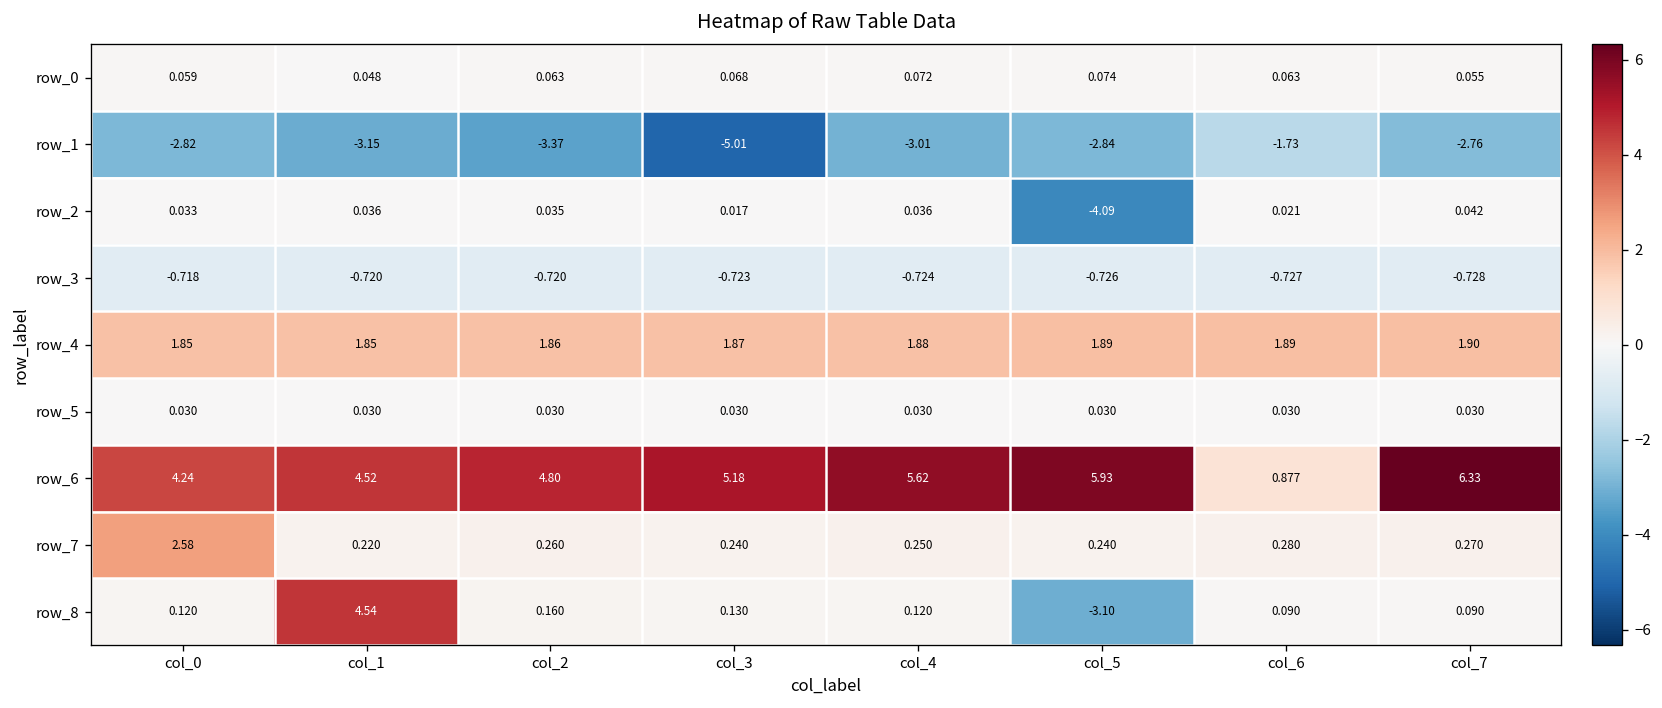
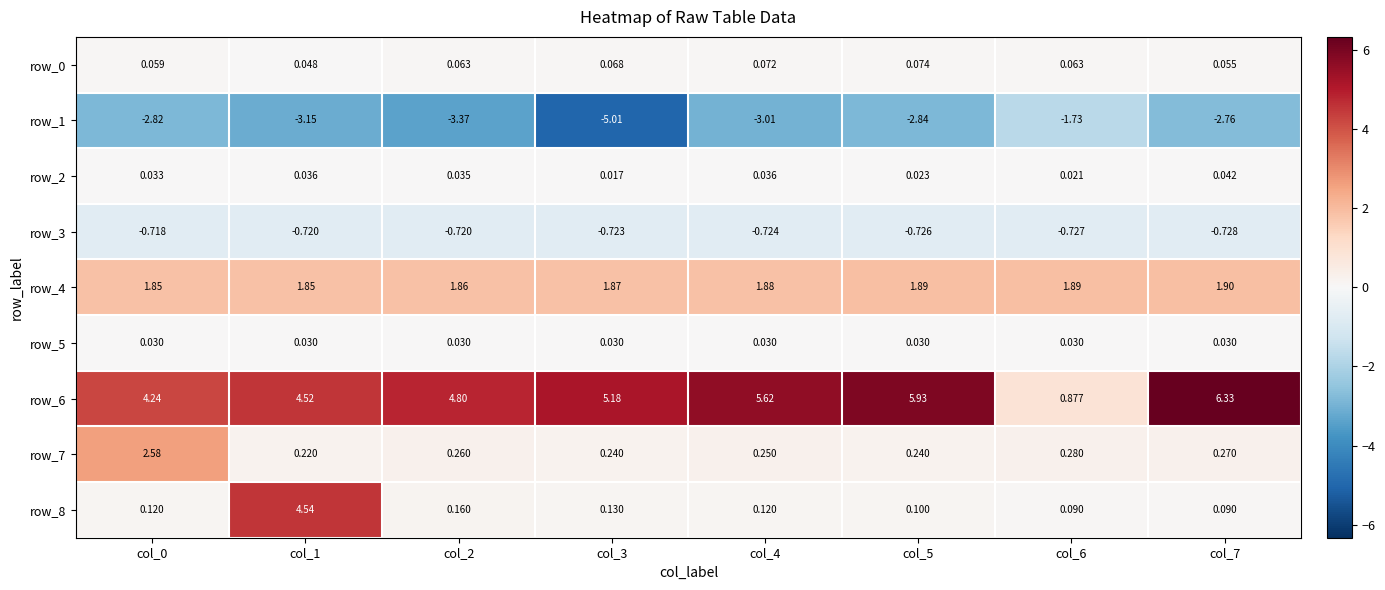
row_2, col_5: -4.09 -> 0.023
row_8, col_5: -3.10 -> 0.100
